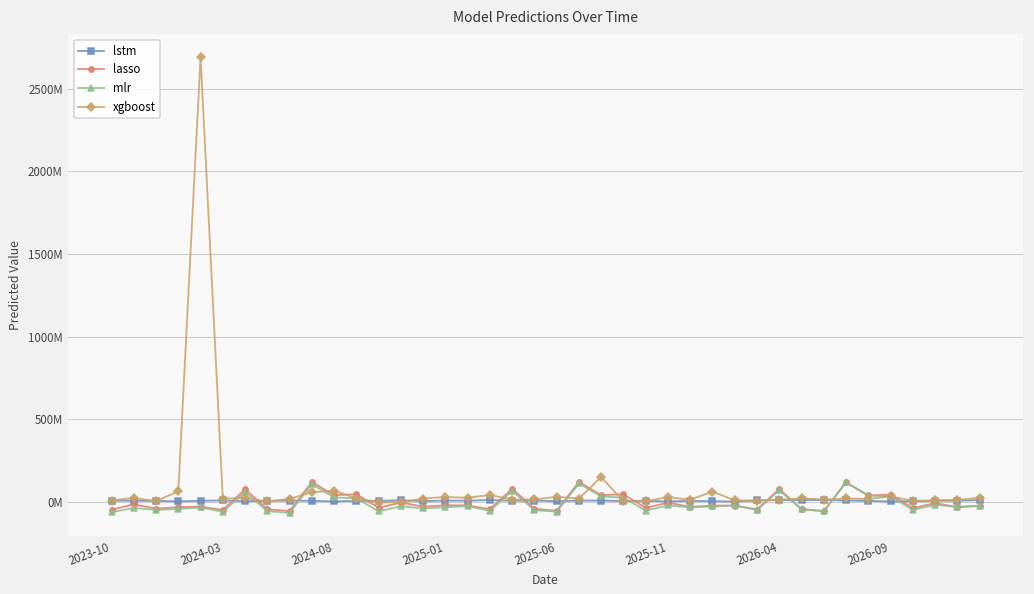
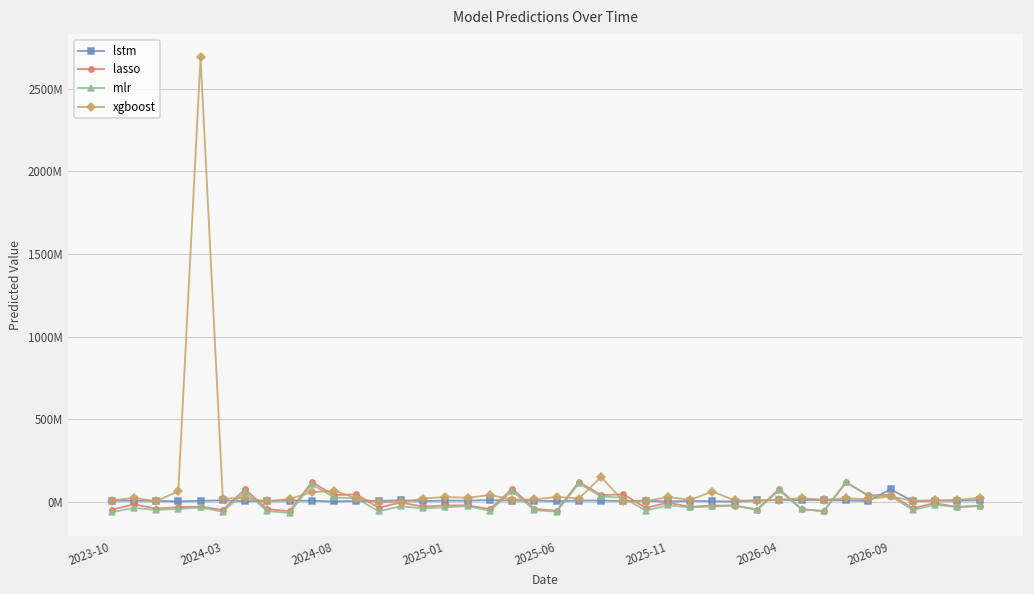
lstm, 2026-09: 0 -> 80000000
